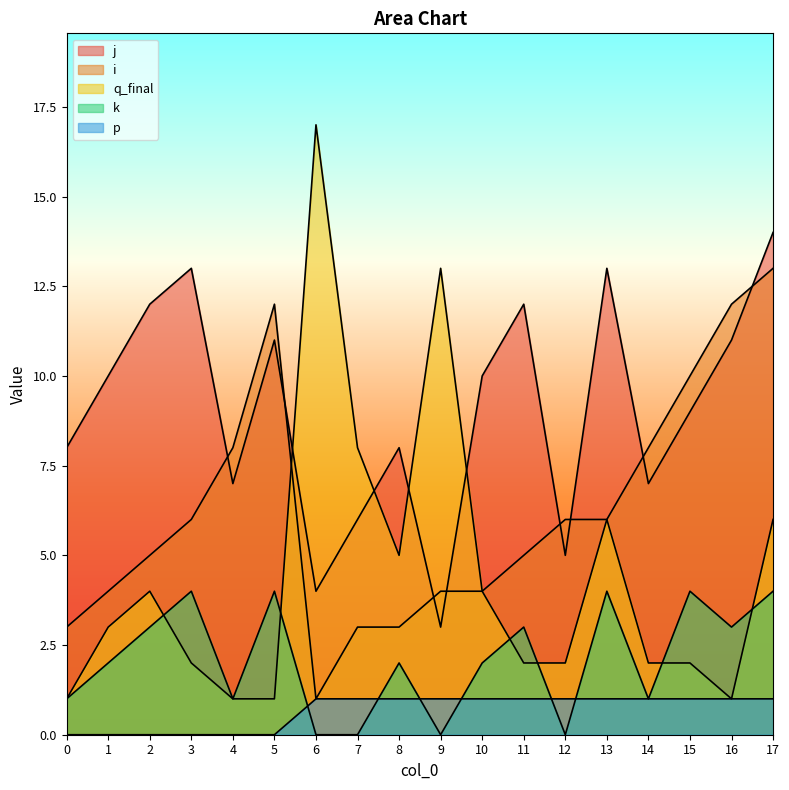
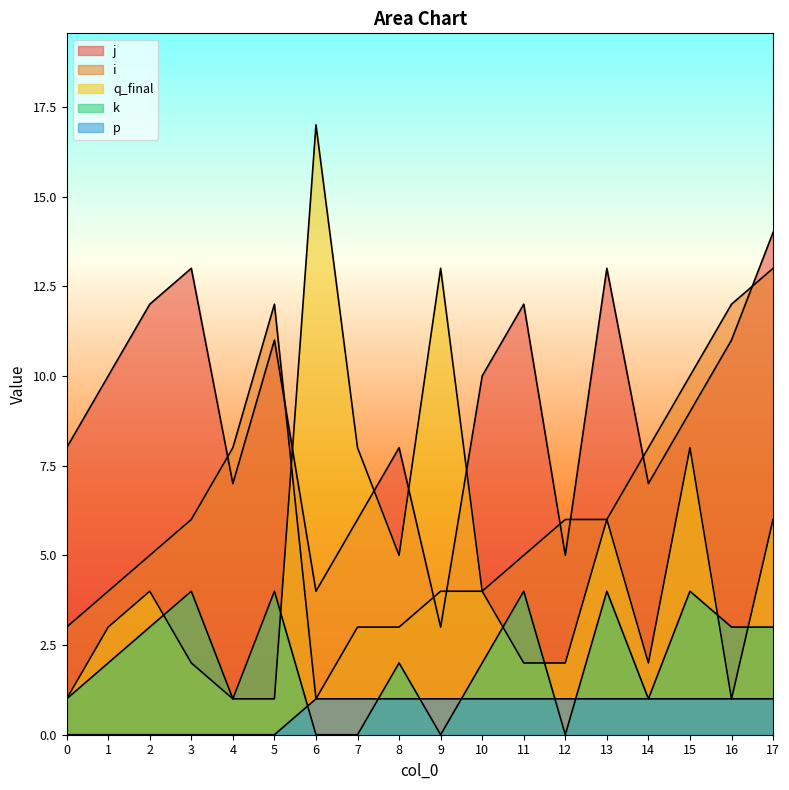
k, 11: 3 -> 4
q_final, 15: 2 -> 8
k, 17: 4 -> 3
